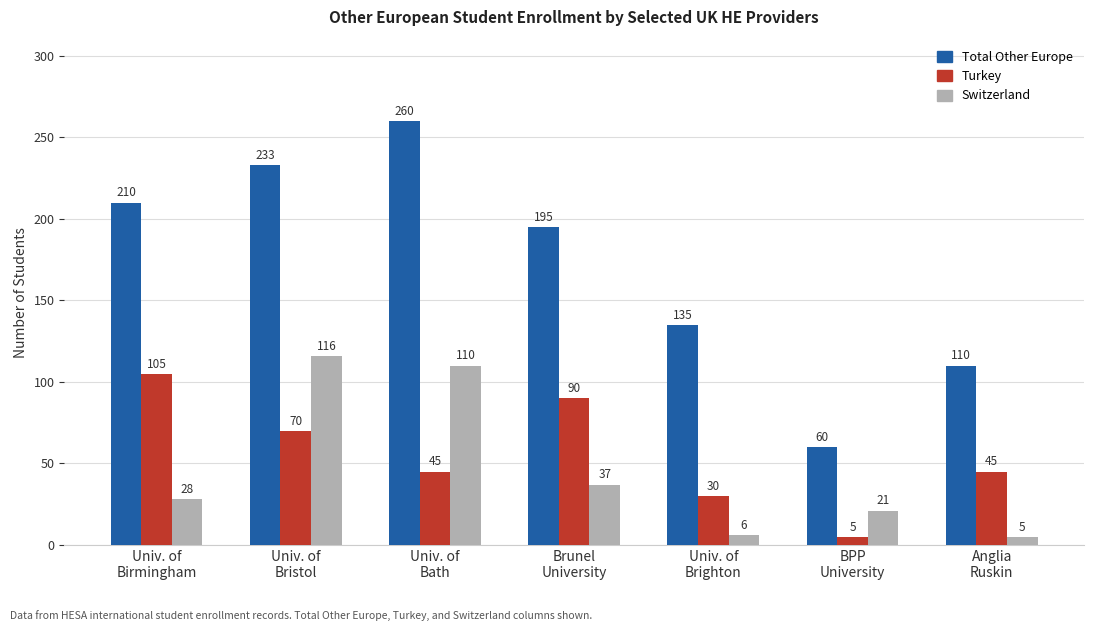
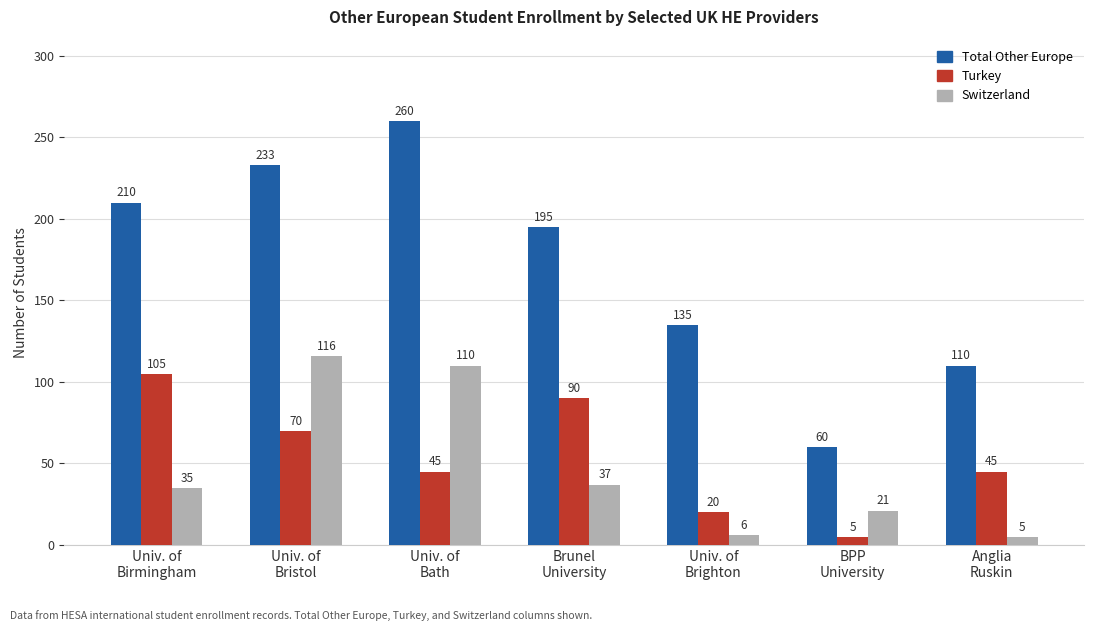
Switzerland, Univ. of Birmingham: 28 -> 35
Turkey, Univ. of Brighton: 30 -> 20
